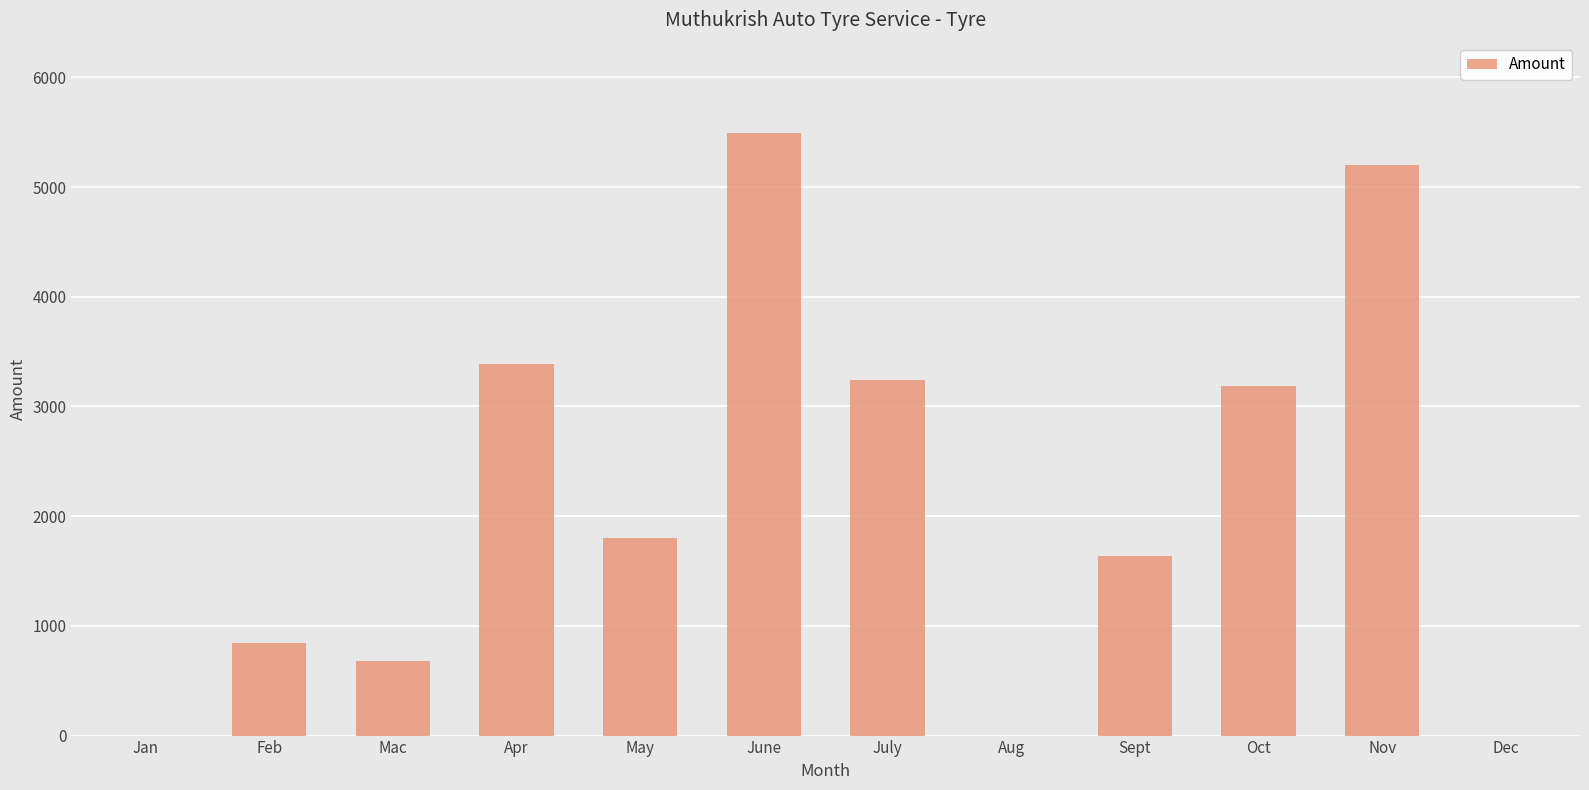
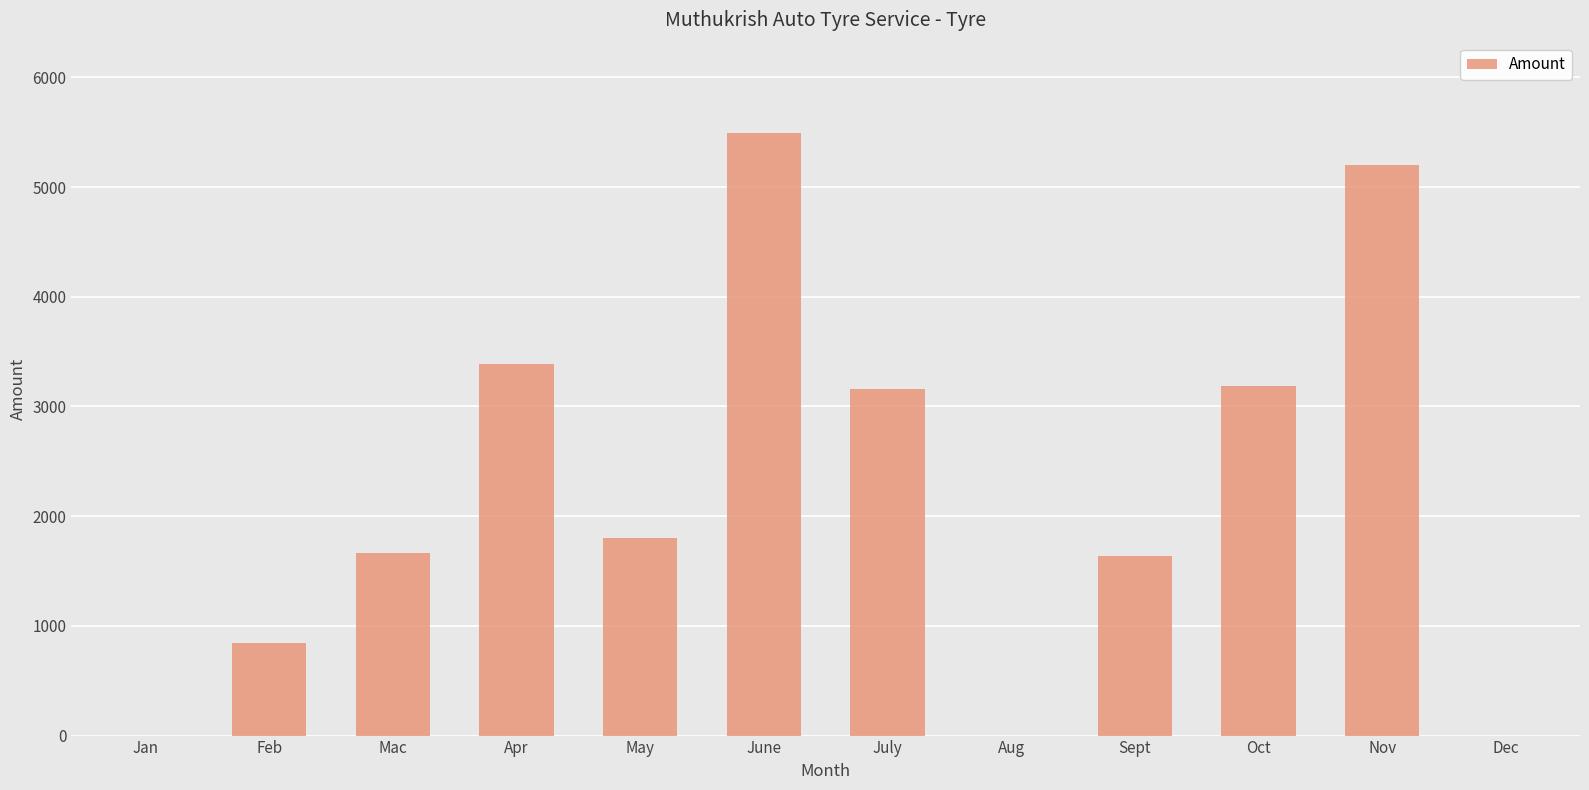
Mac: 680 -> 1660
July: 3240 -> 3160
